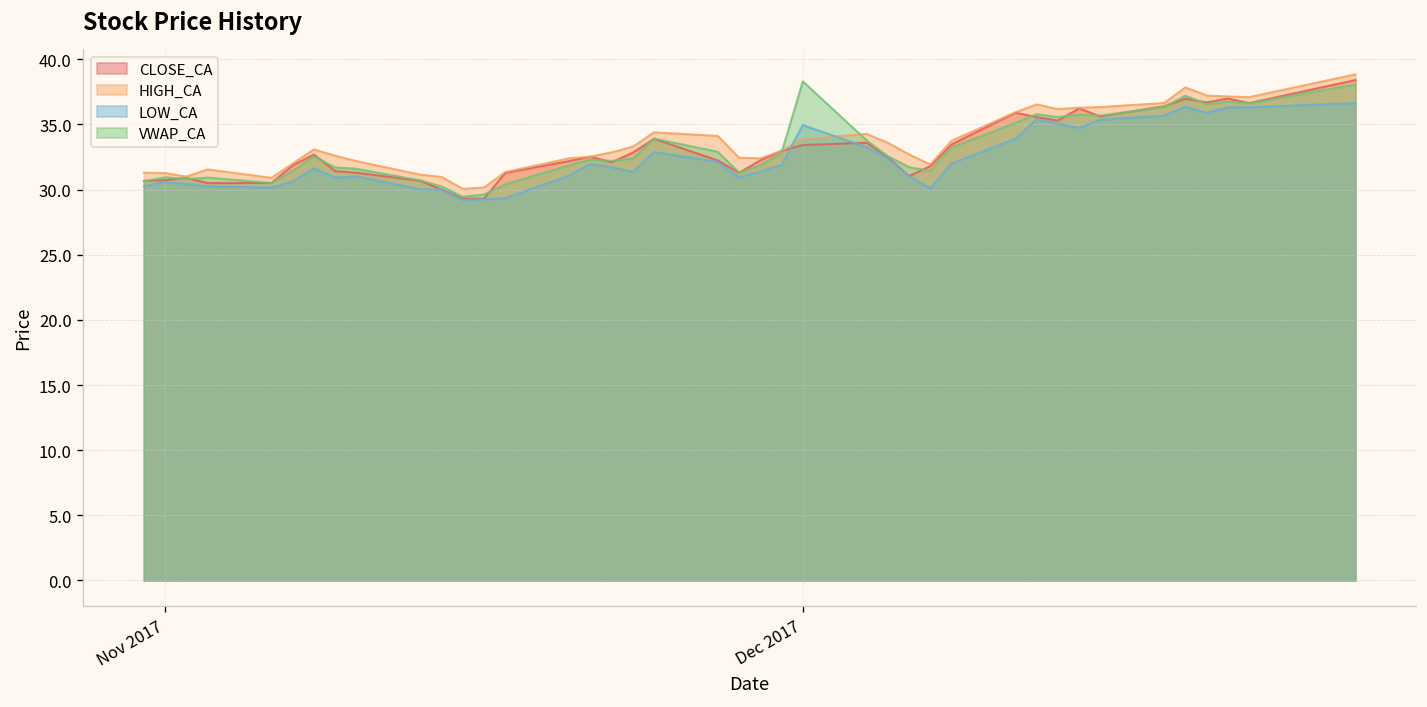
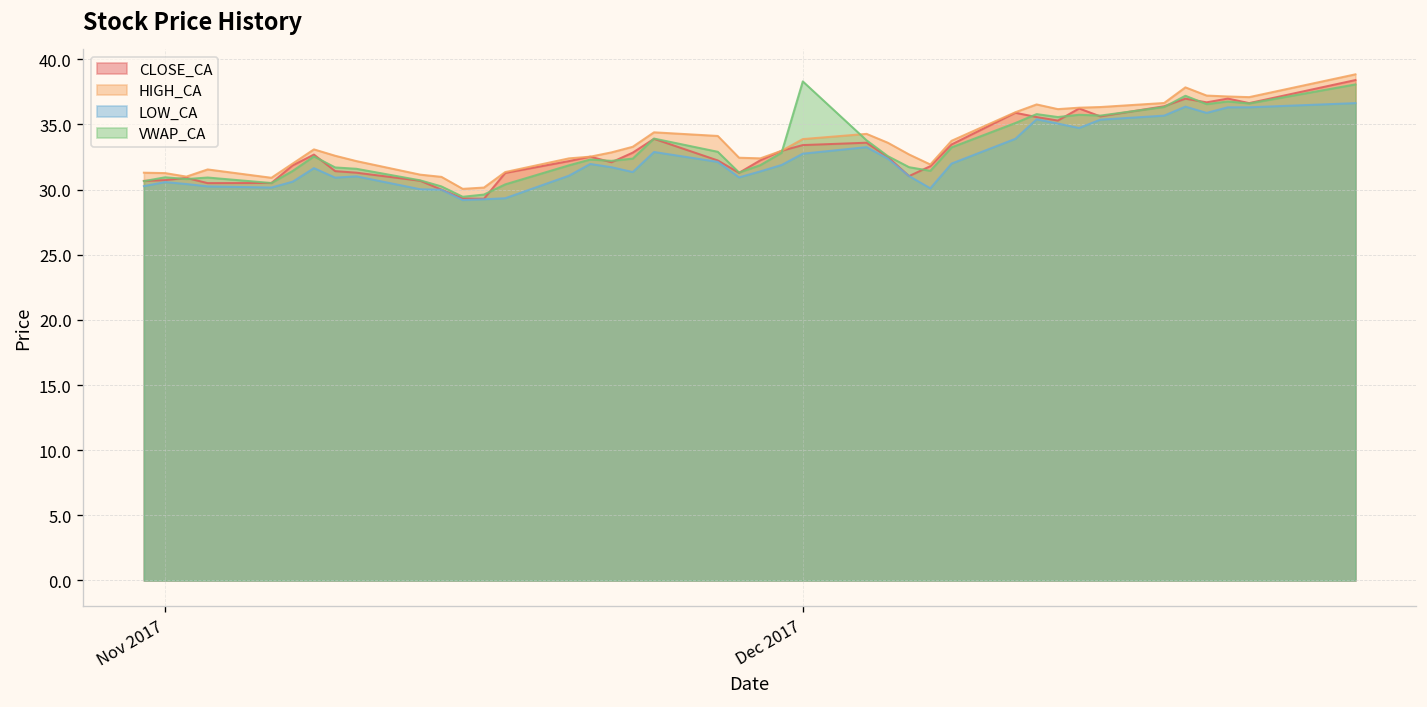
LOW_CA, Dec 2017: 35.0 -> 32.8
